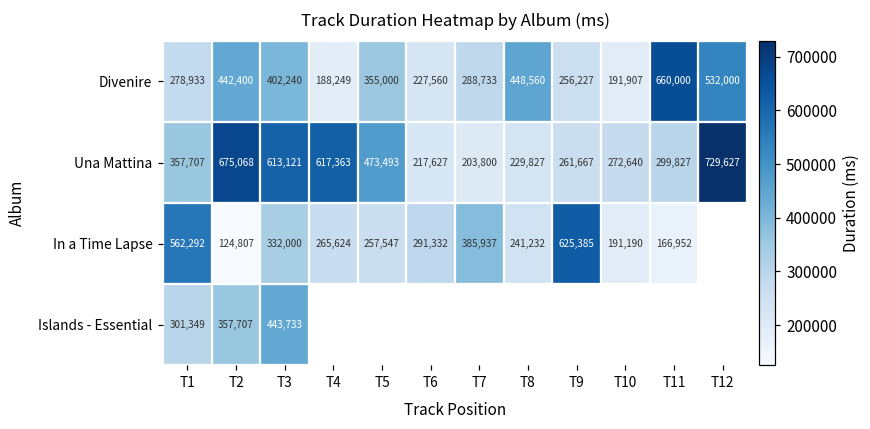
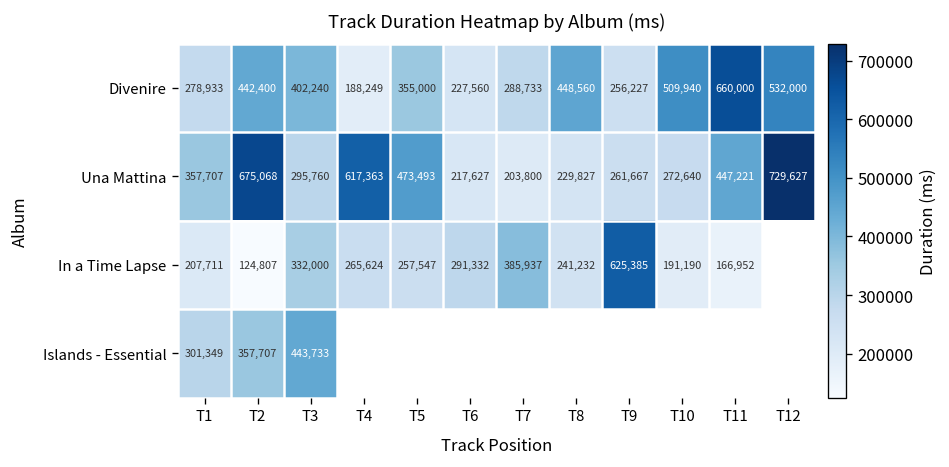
Divenire, T10: 191,907 -> 509,940
Una Mattina, T3: 613,121 -> 295,760
Una Mattina, T11: 299,827 -> 447,221
In a Time Lapse, T1: 562,292 -> 207,711
